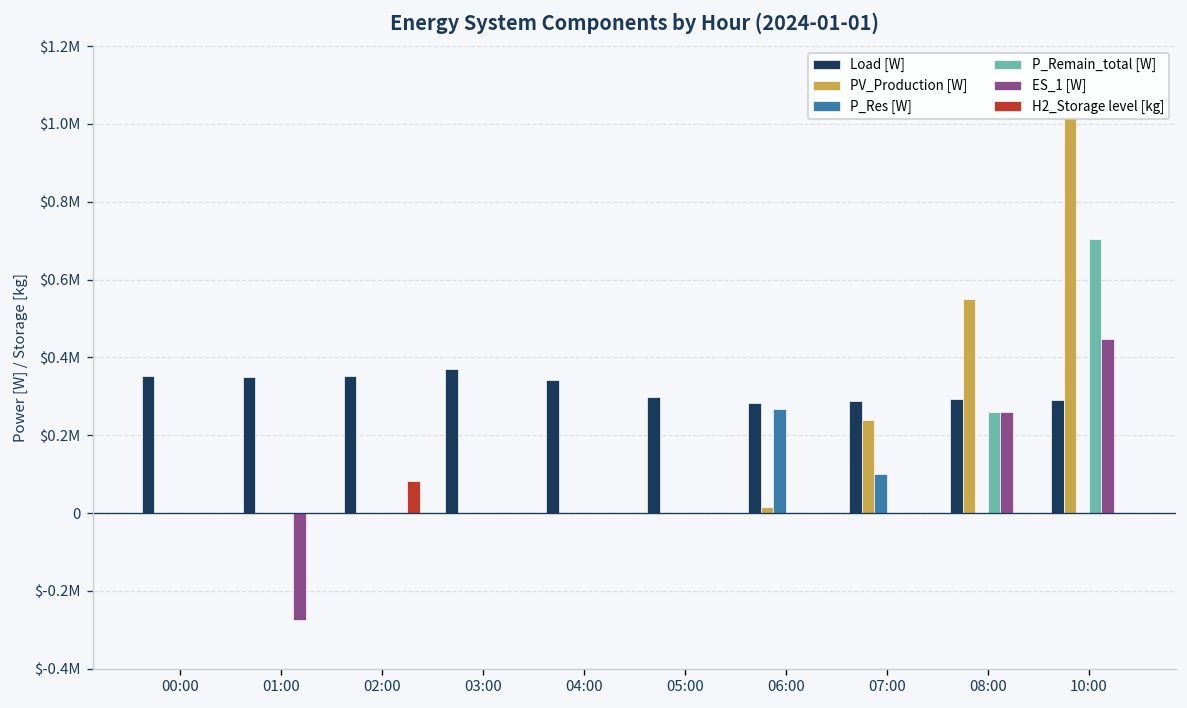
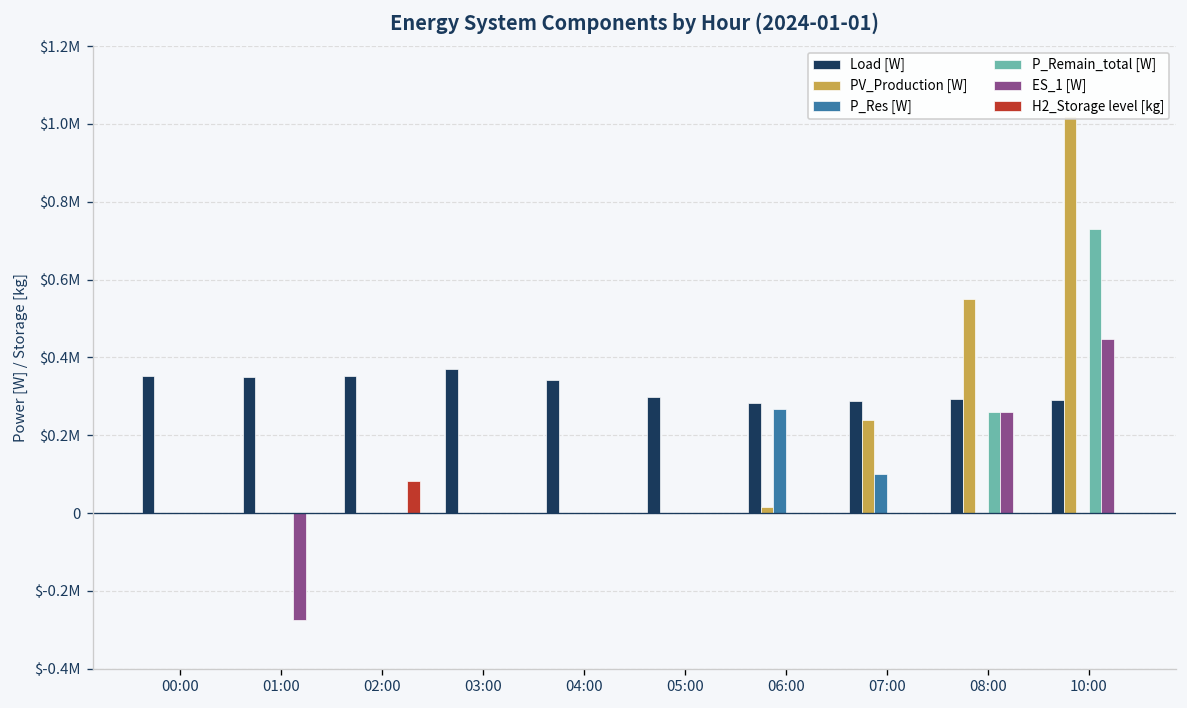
P_Remain_total [W], 10:00: $700000 -> $730000
